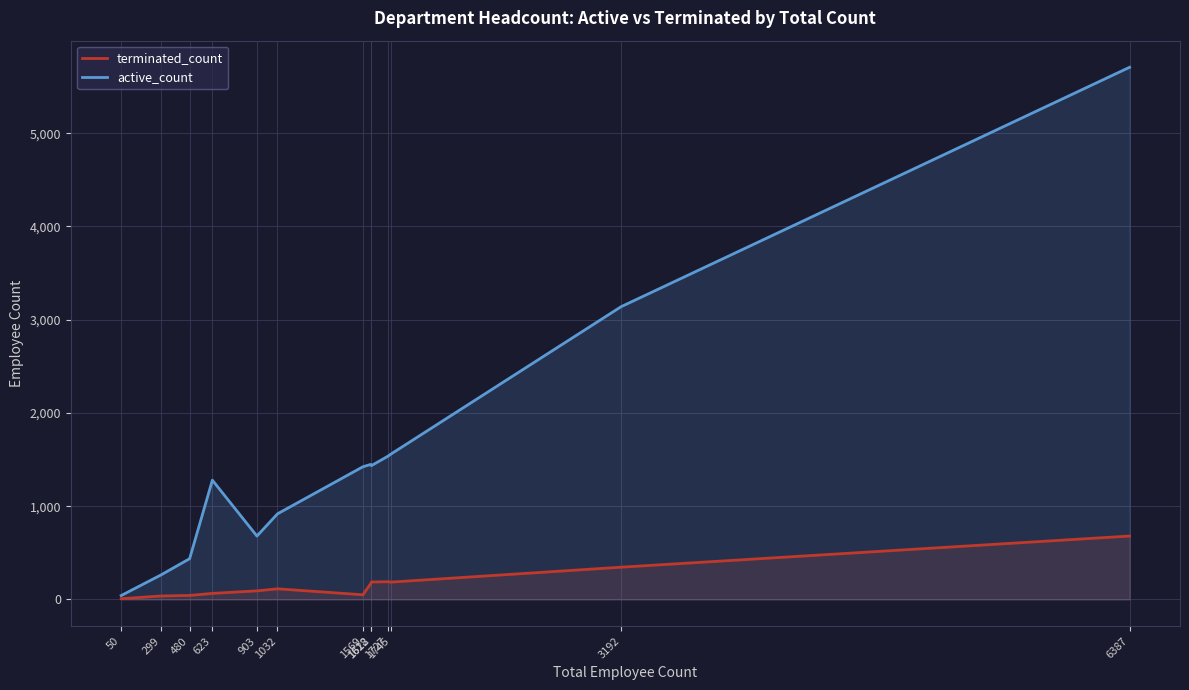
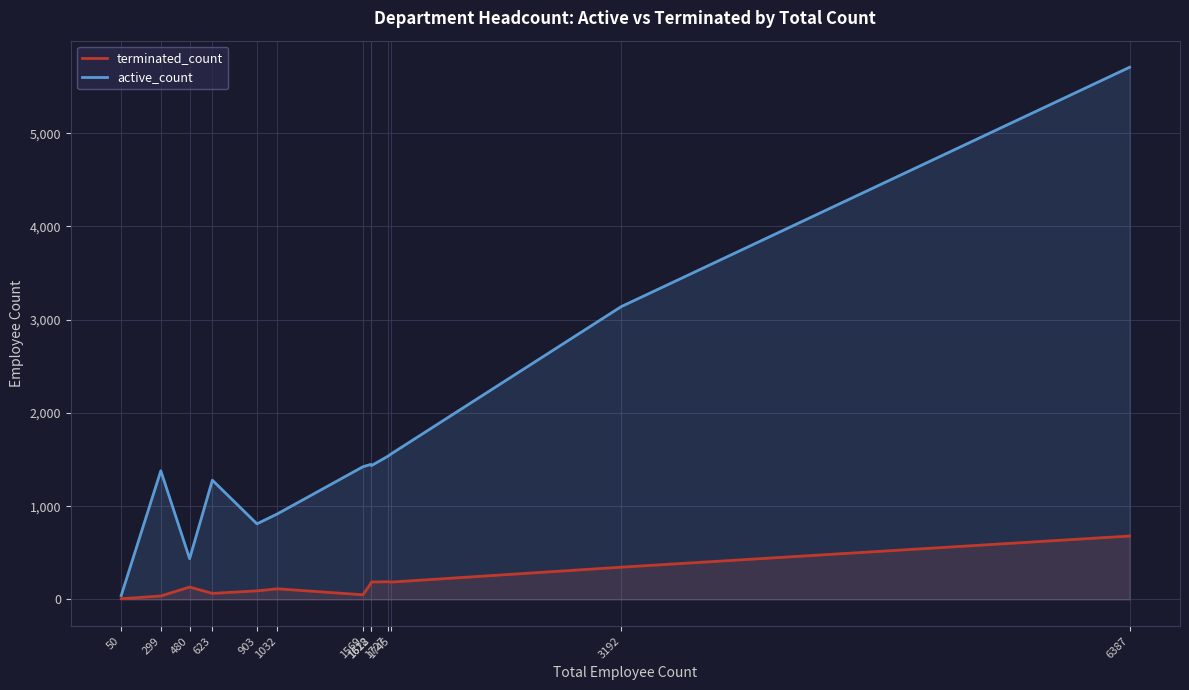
active_count, 299: 300 -> 1,400
terminated_count, 480: 0 -> 100
active_count, 903: 700 -> 800
